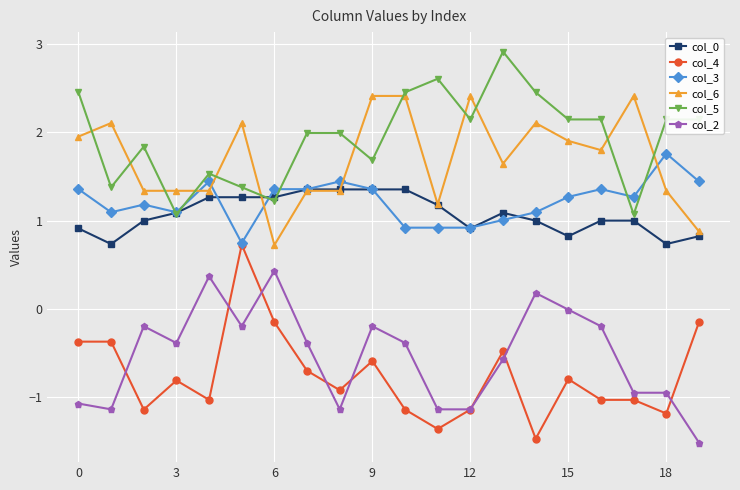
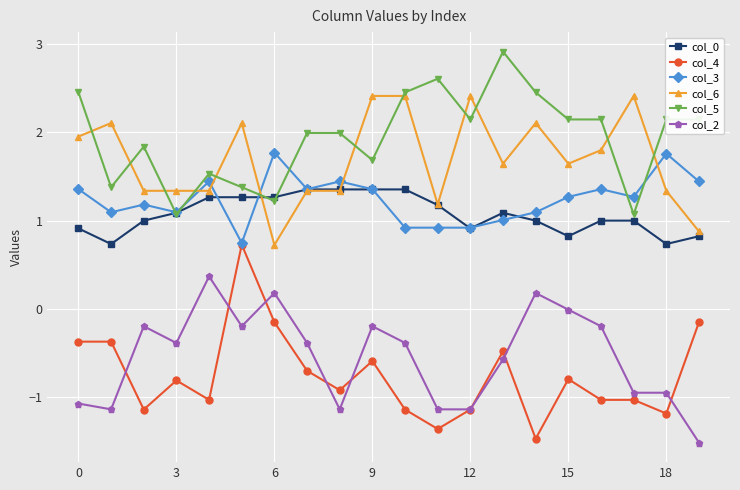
col_3, 6: 1.4 -> 1.8
col_2, 6: 0.4 -> 0.2
col_6, 15: 1.9 -> 1.6
